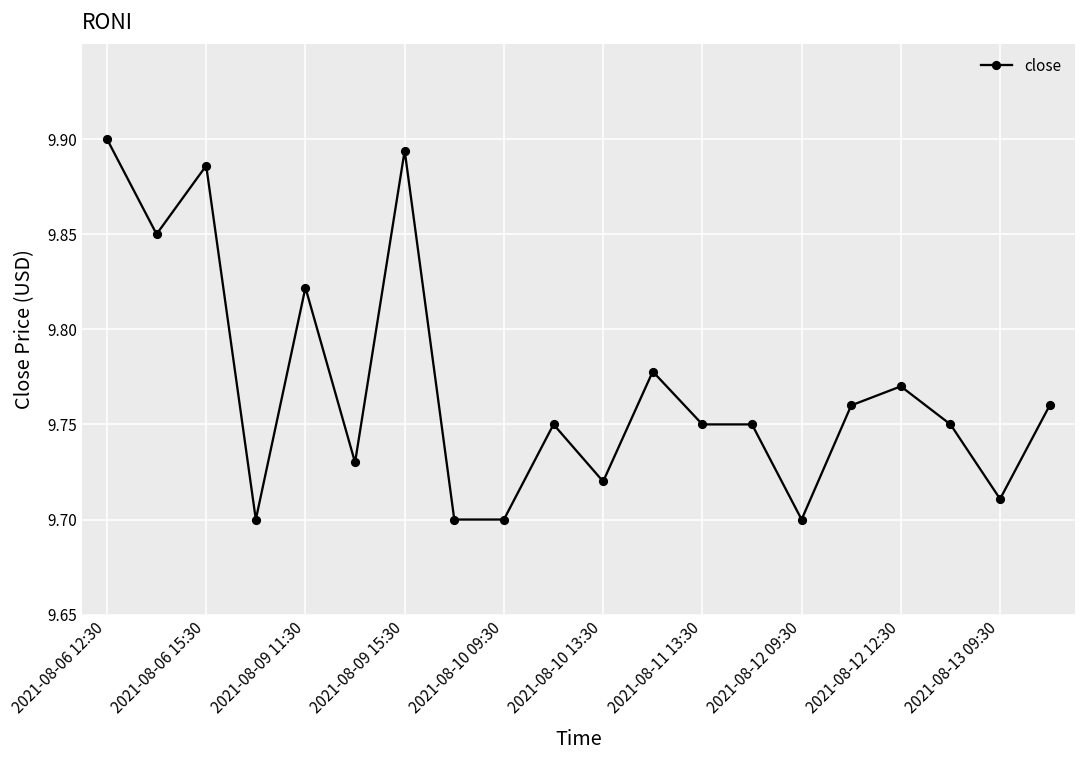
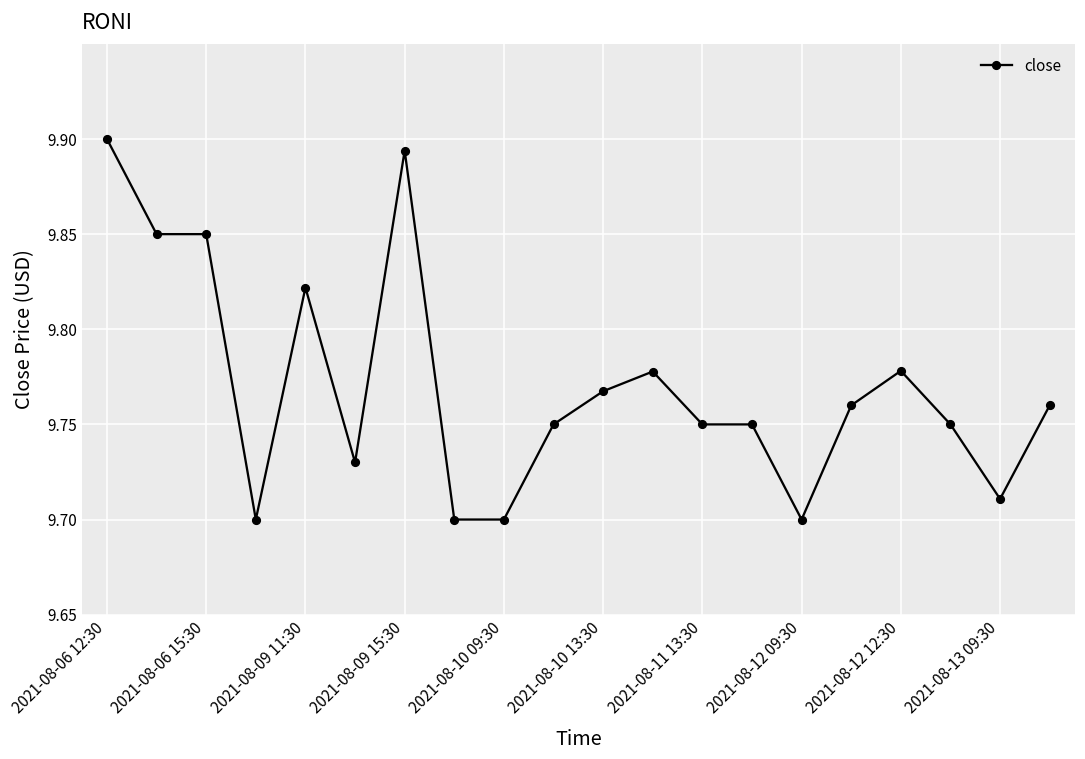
2021-08-06 15:30: 9.886 -> 9.850
2021-08-10 13:30: 9.720 -> 9.767
2021-08-12 12:30: 9.770 -> 9.778
